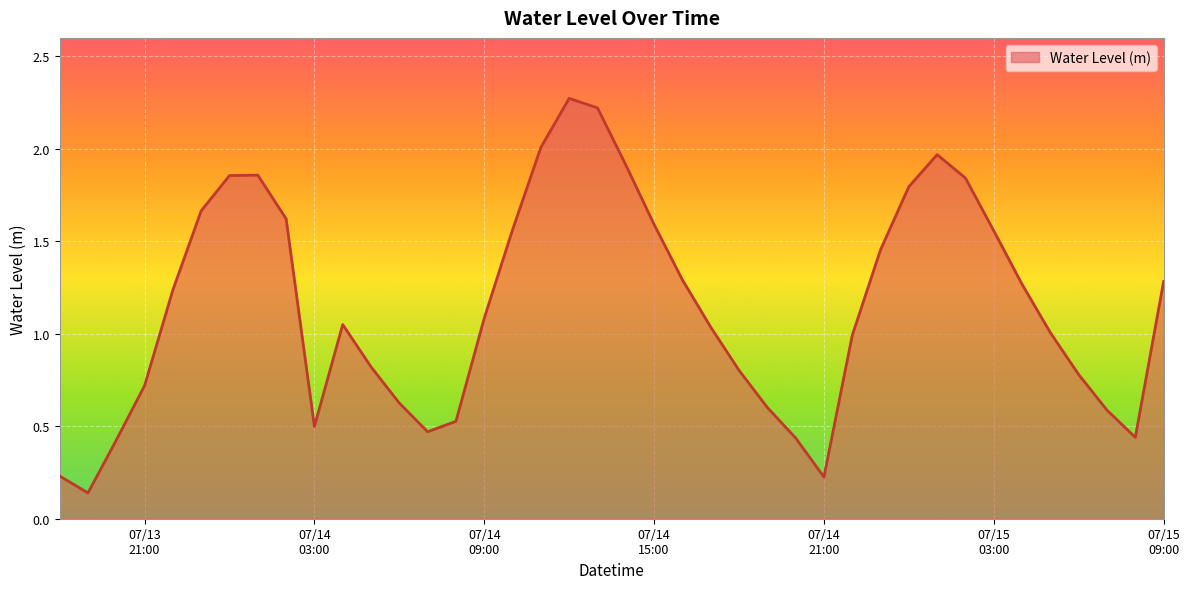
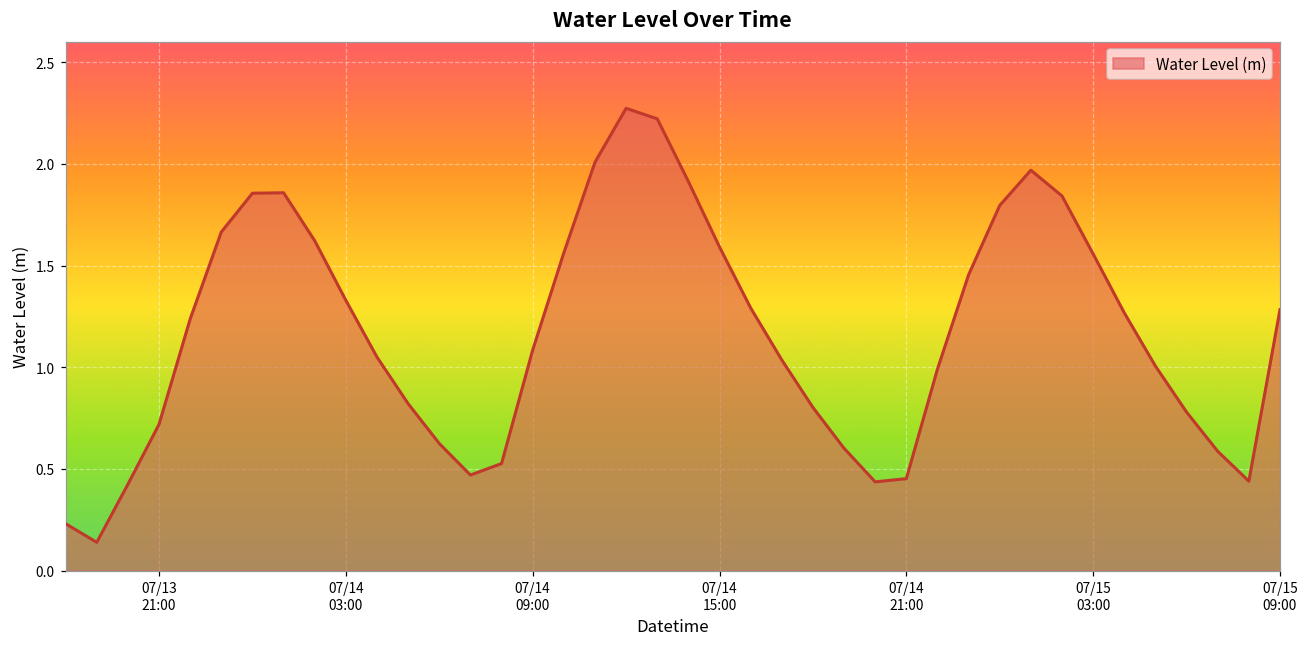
07/14 03:00: 0.50 -> 1.33
07/14 21:00: 0.23 -> 0.45
